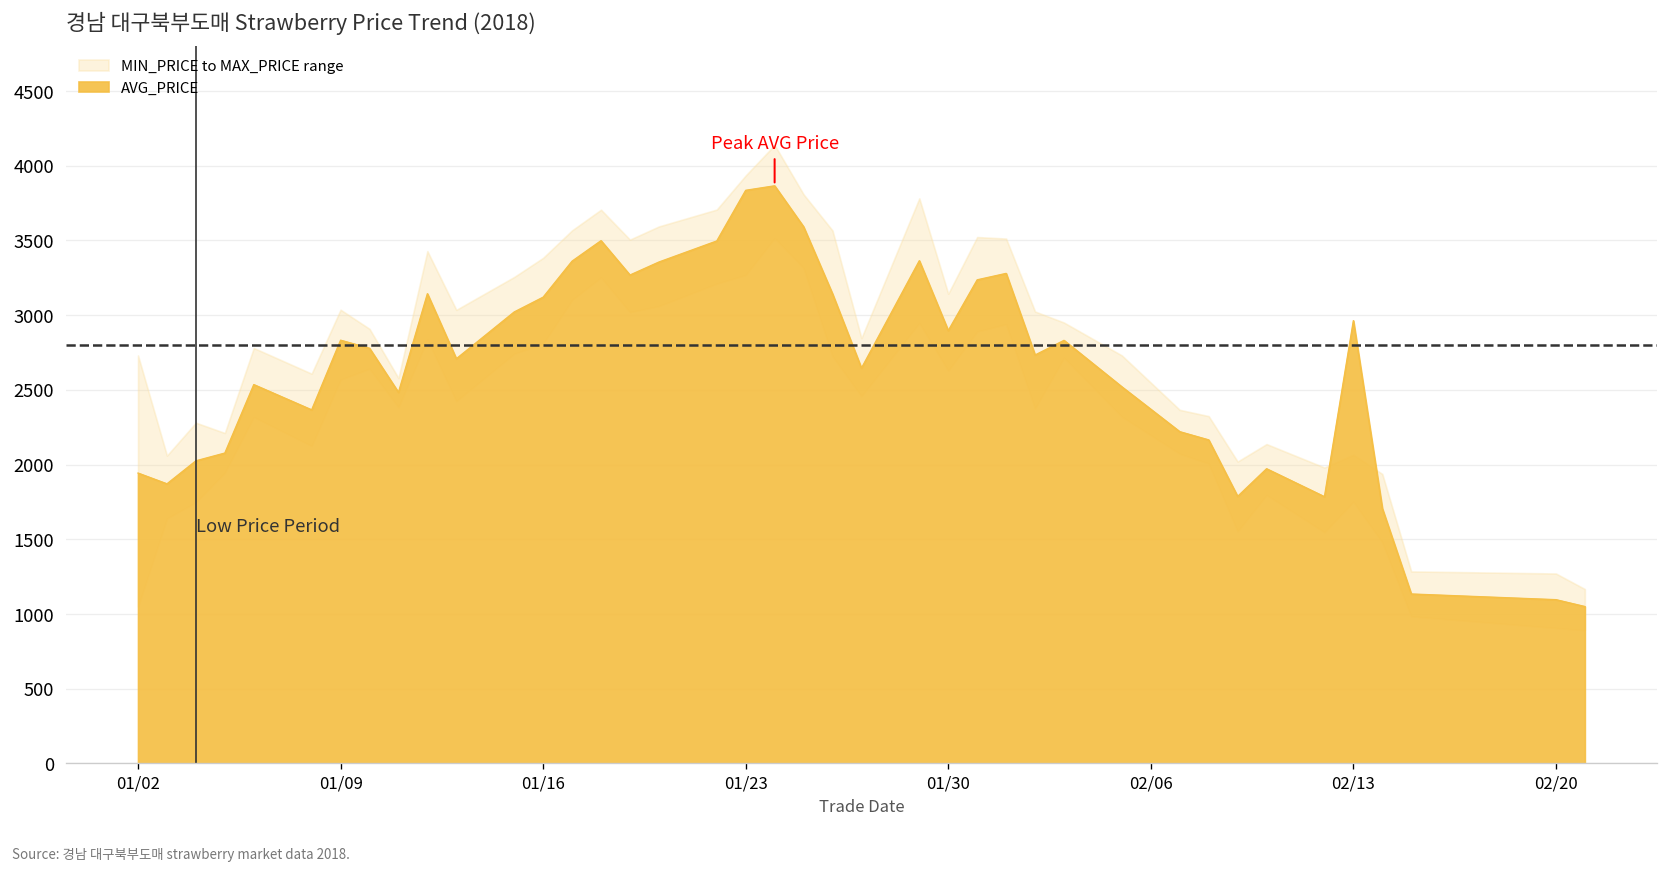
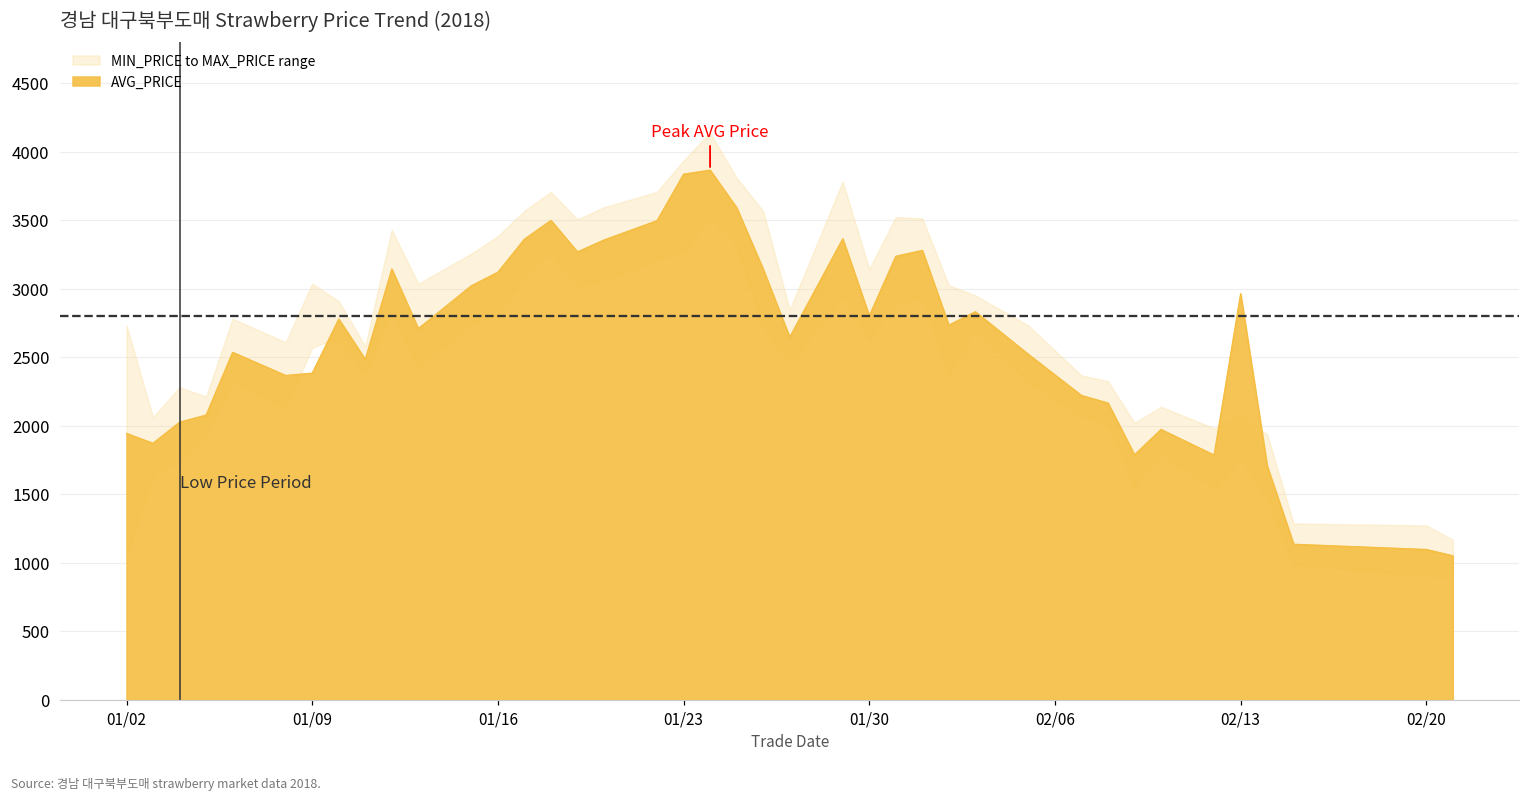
AVG_PRICE, 01/09: 2830 -> 2380
AVG_PRICE, 01/30: 2900 -> 2800
